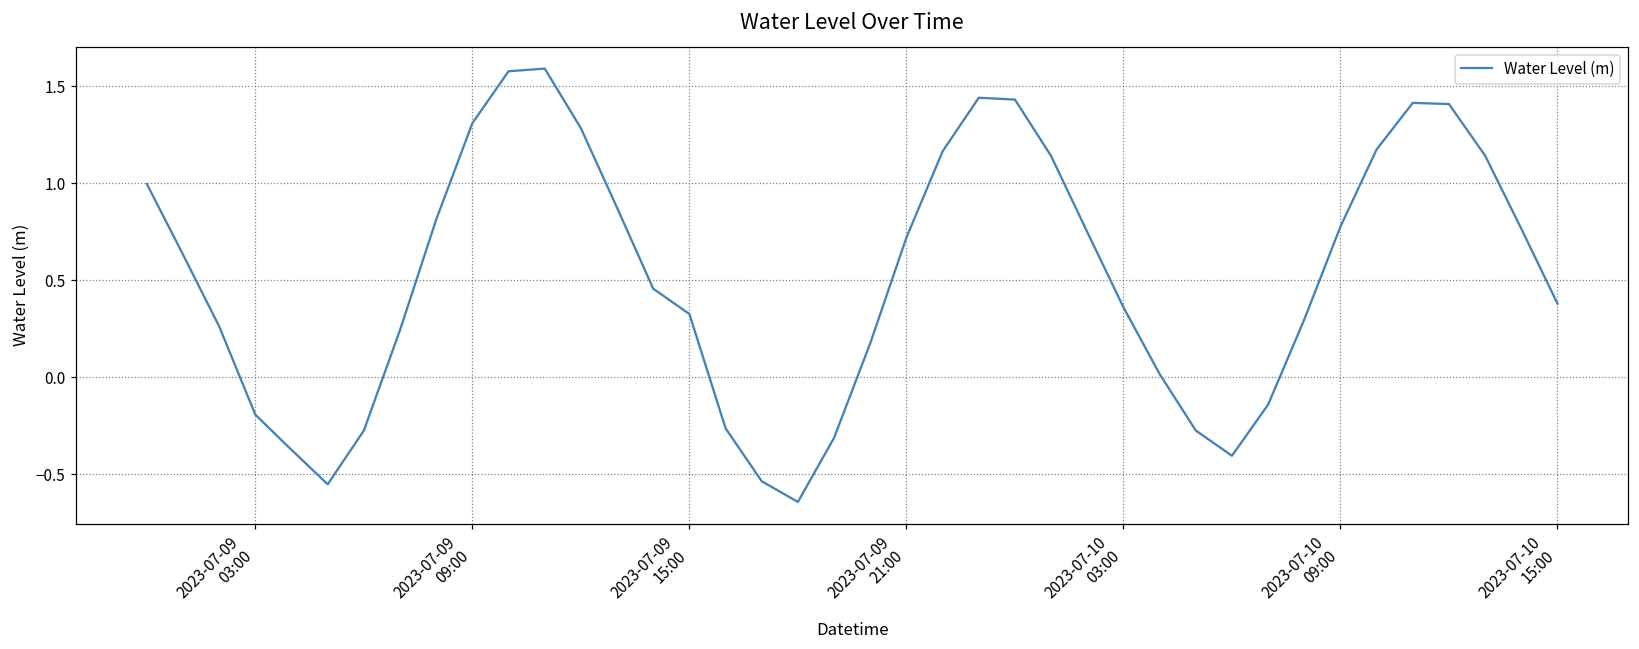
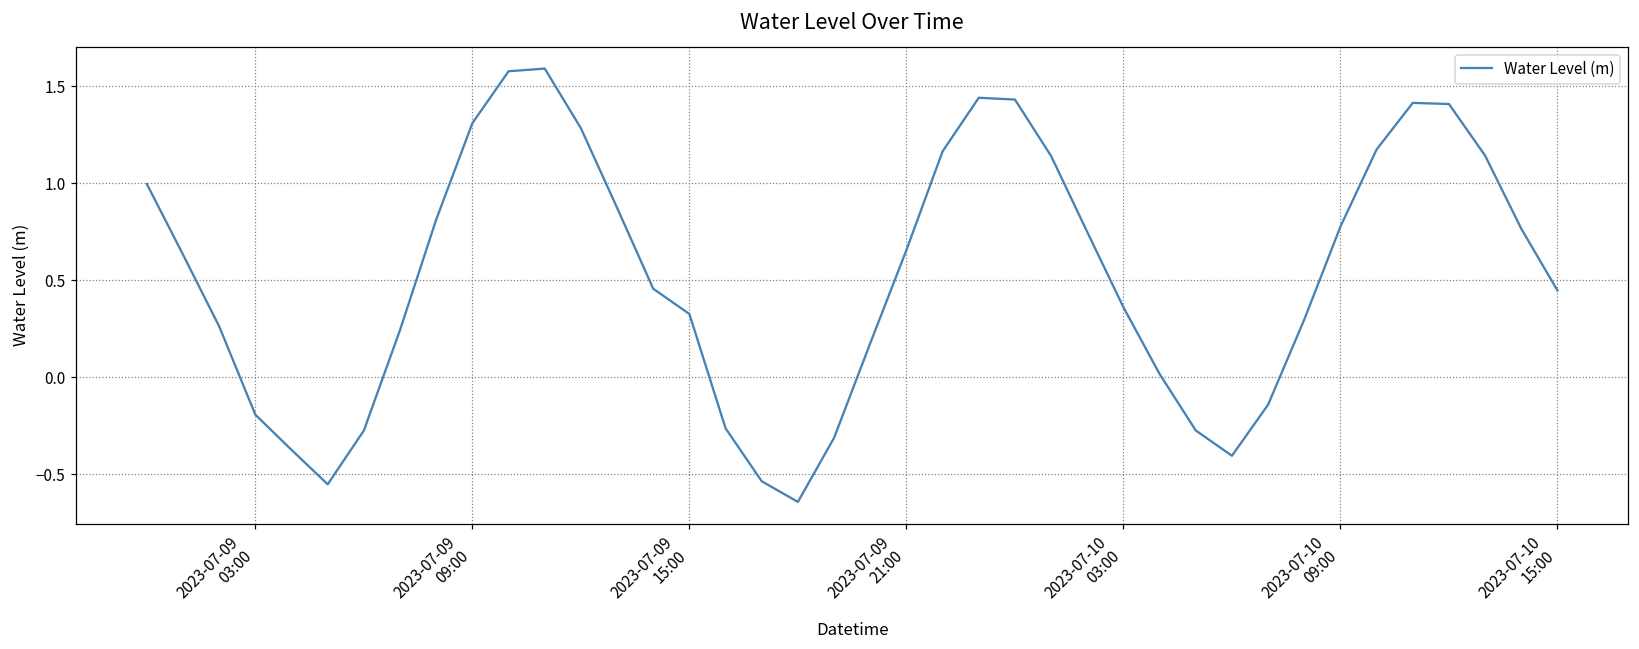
2023-07-09 21:00: 0.72 -> 0.66
2023-07-10 15:00: 0.38 -> 0.45
